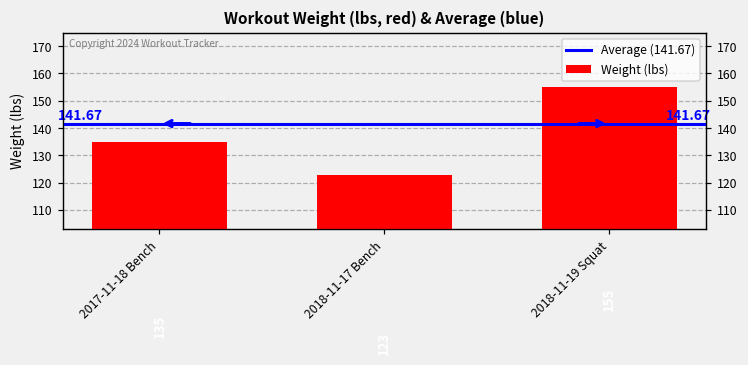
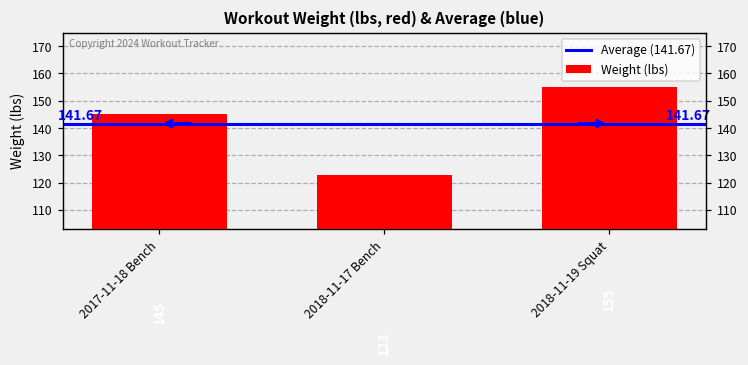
2017-11-18 Bench: 135 -> 145
